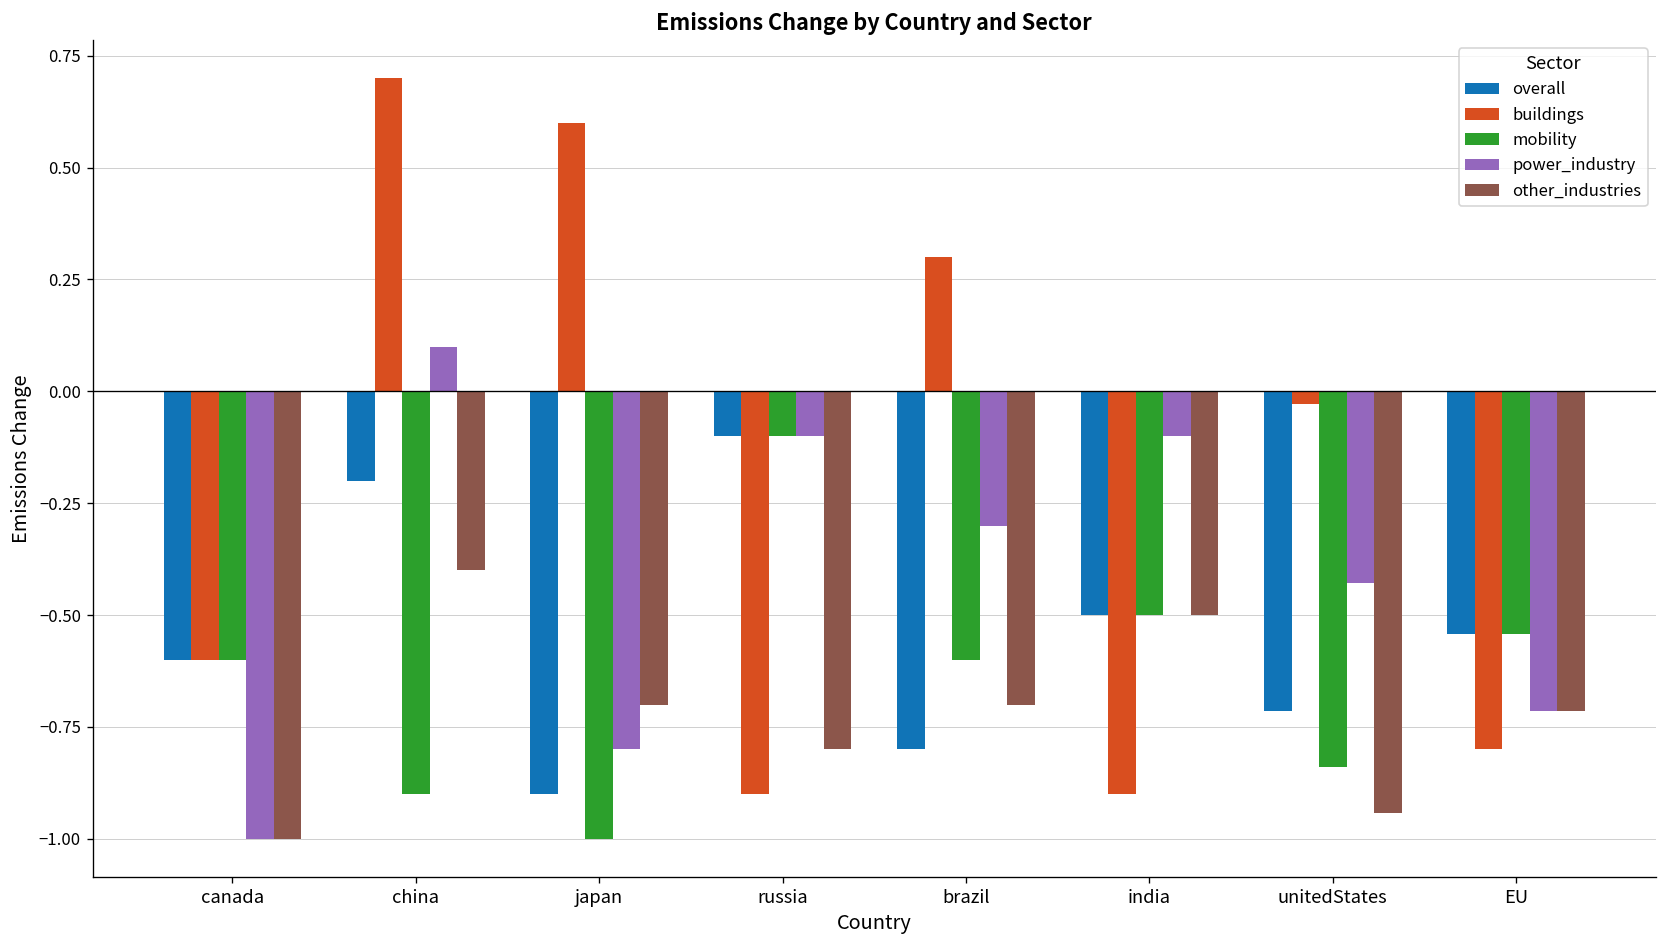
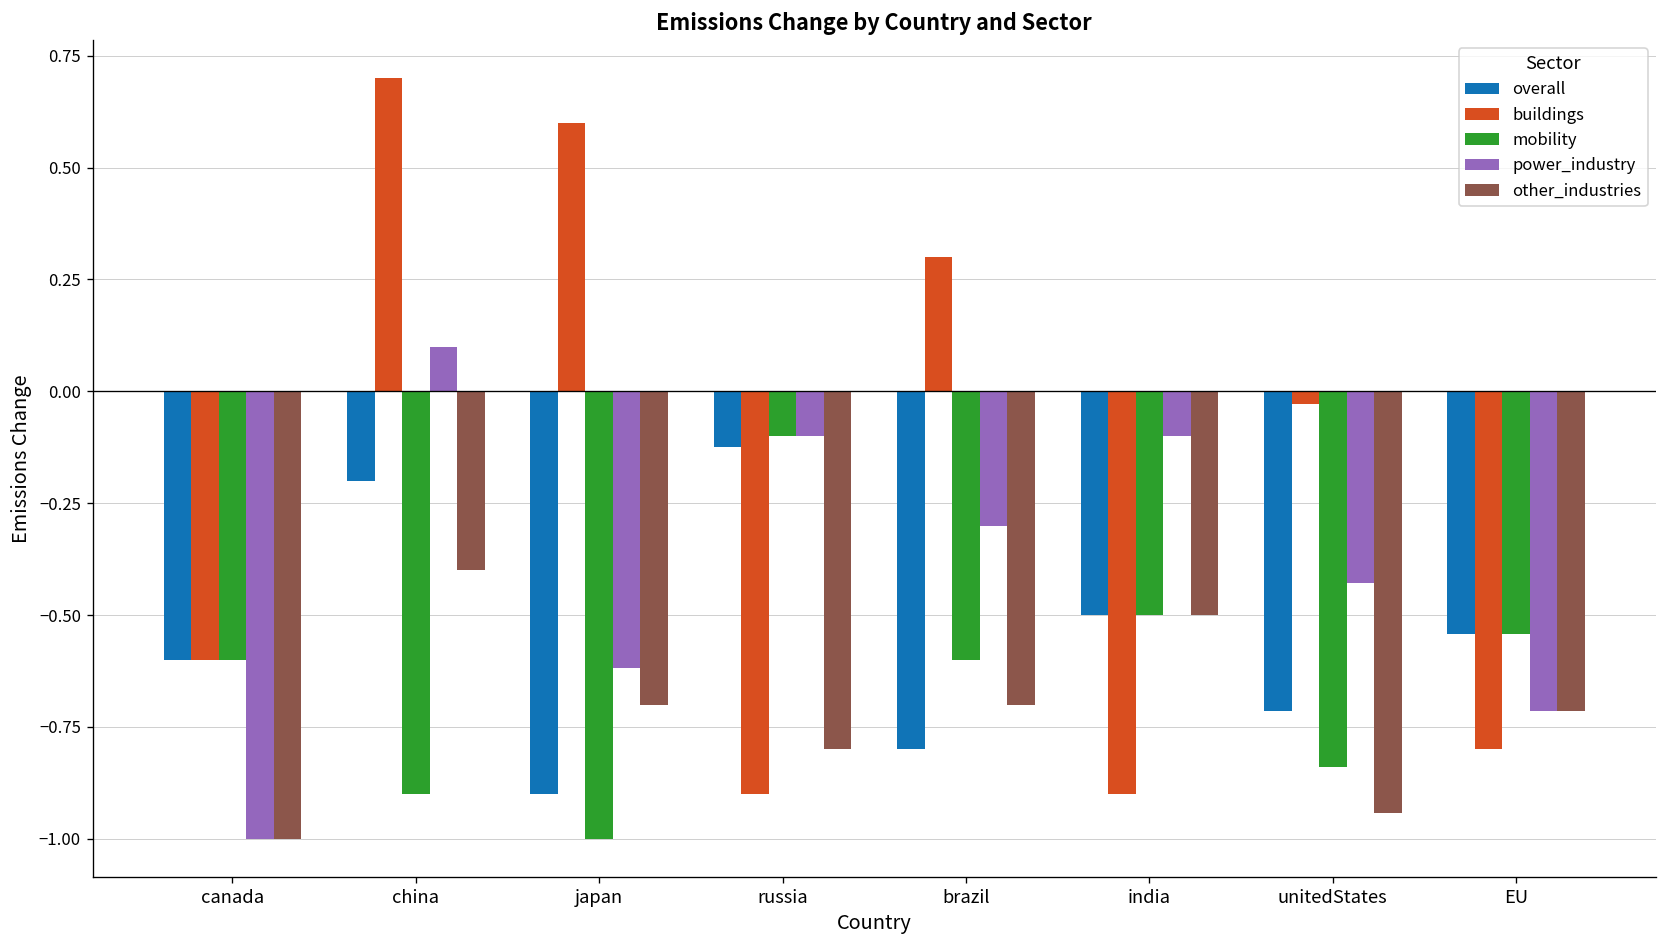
power_industry, japan: -0.80 -> -0.62
overall, russia: -0.10 -> -0.12
